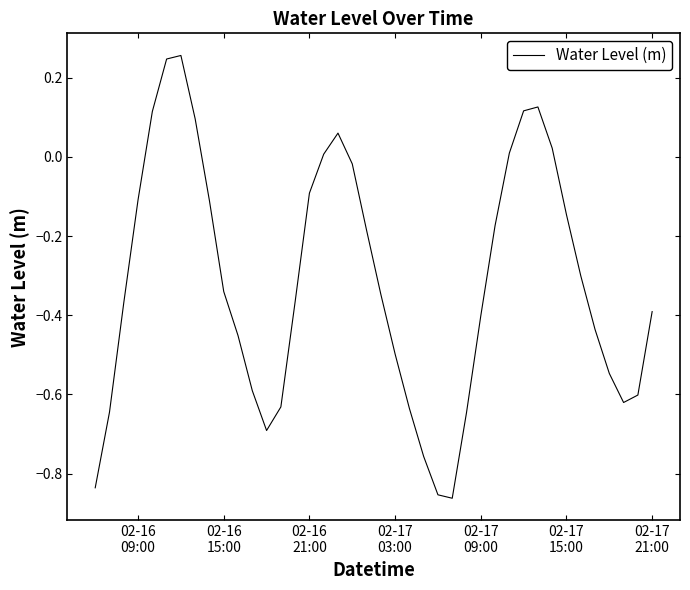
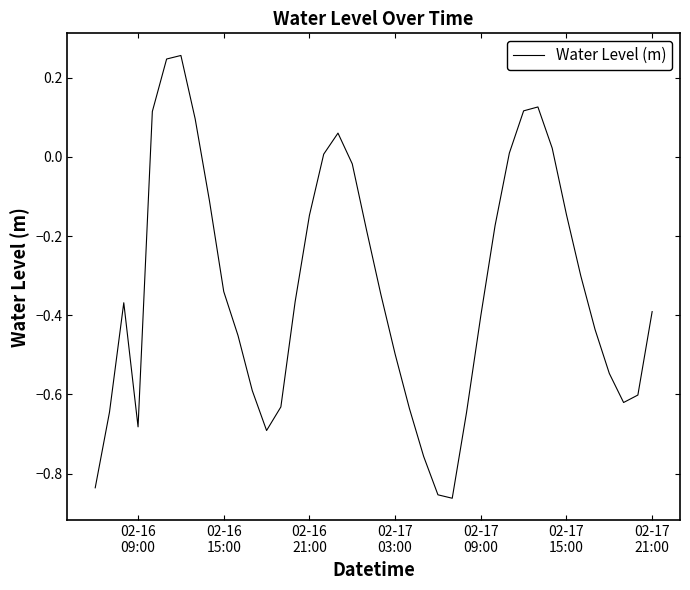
02-16 09:00: -0.11 -> -0.68
02-16 21:00: -0.09 -> -0.15
